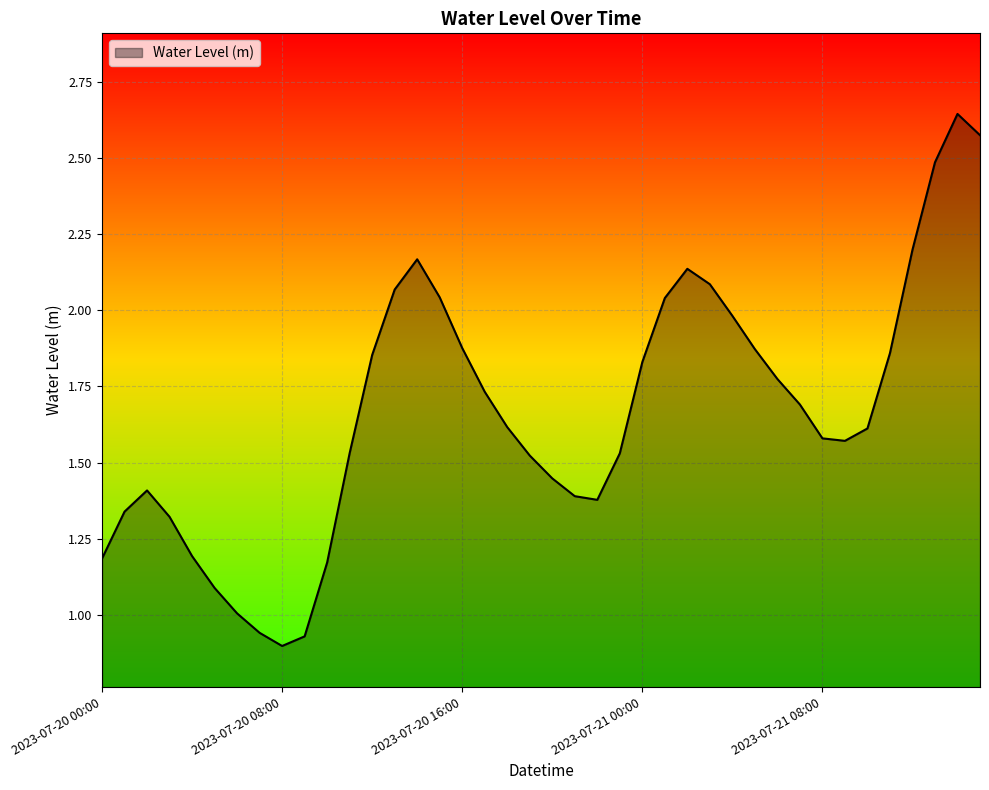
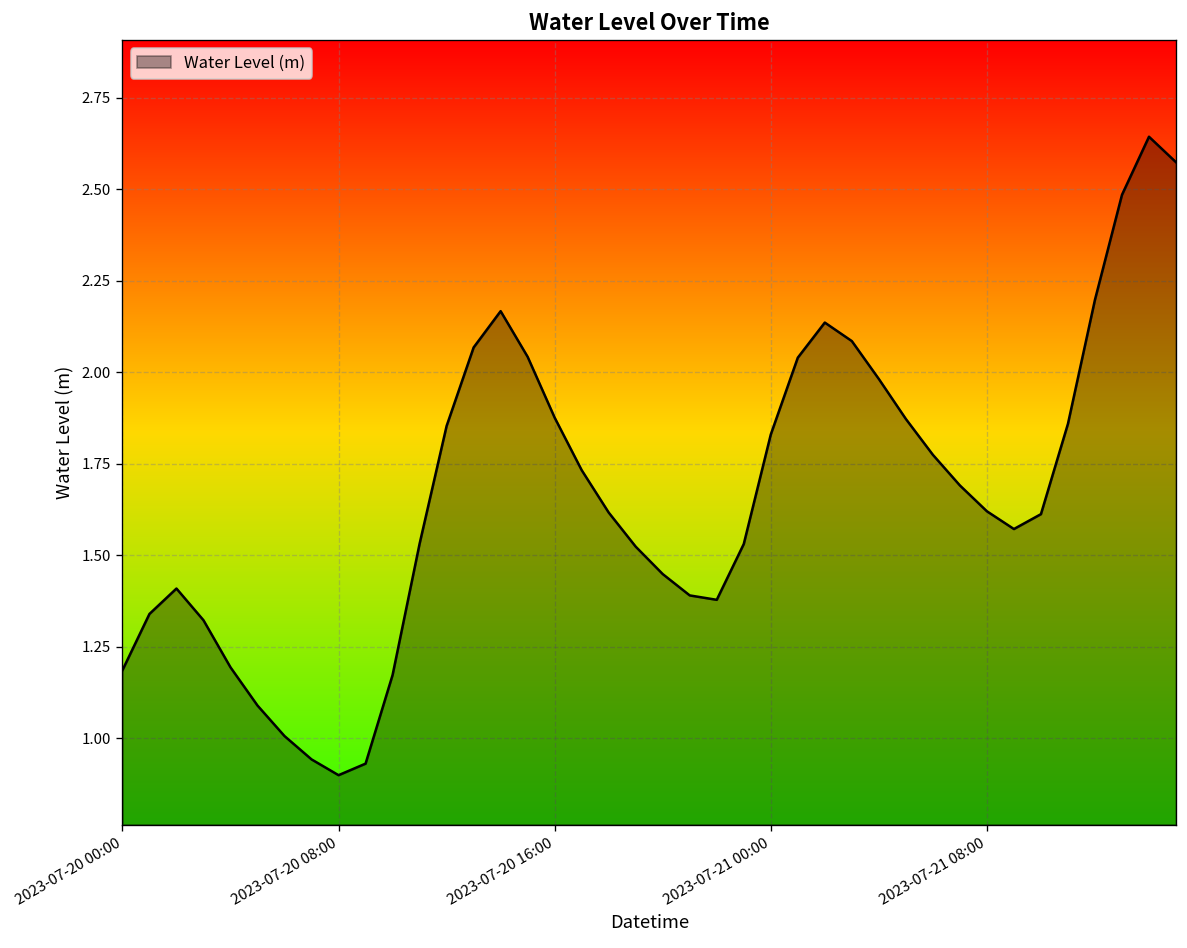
2023-07-21 08:00: 1.58 -> 1.62
